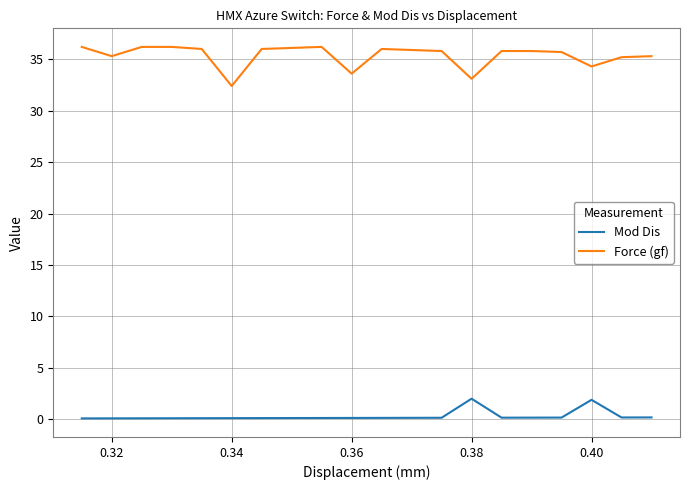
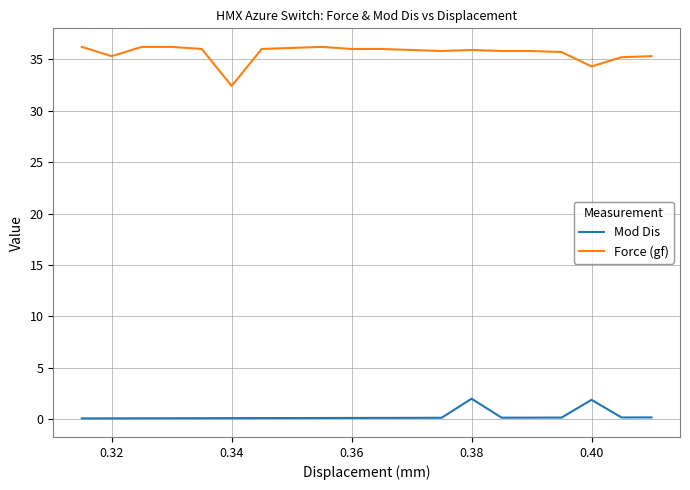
Force (gf), 0.36: 33.6 -> 36.0
Force (gf), 0.38: 33.1 -> 35.9
